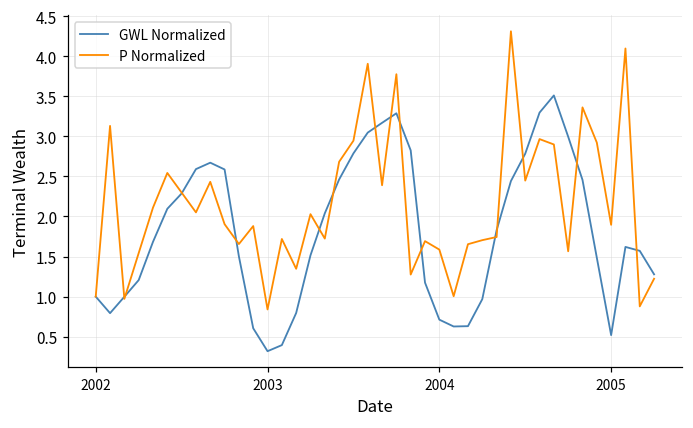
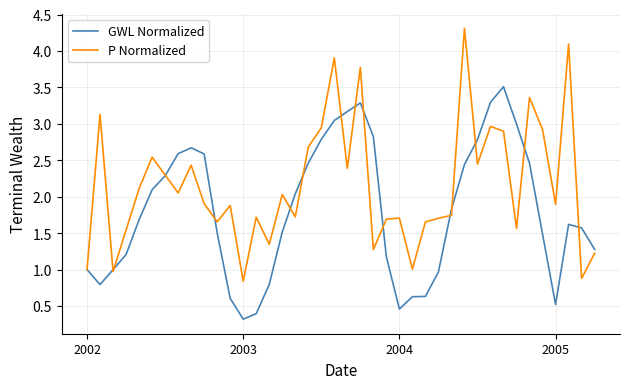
GWL Normalized, 2004: 0.7 -> 0.5
P Normalized, 2004: 1.6 -> 1.7
